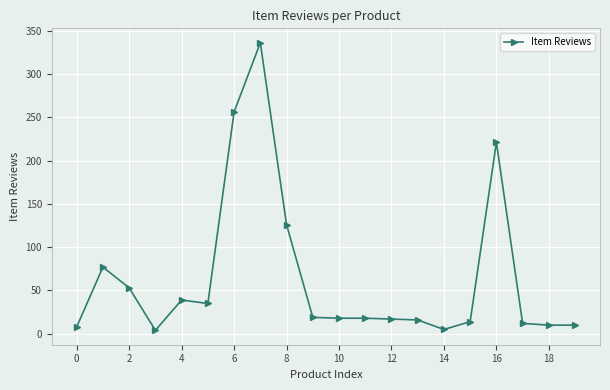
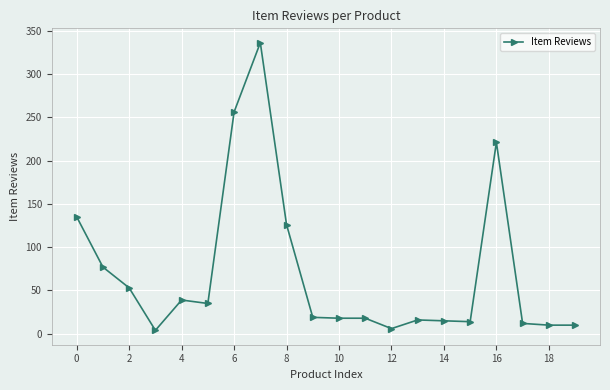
0: 10 -> 140
12: 20 -> 10
14: 10 -> 20
